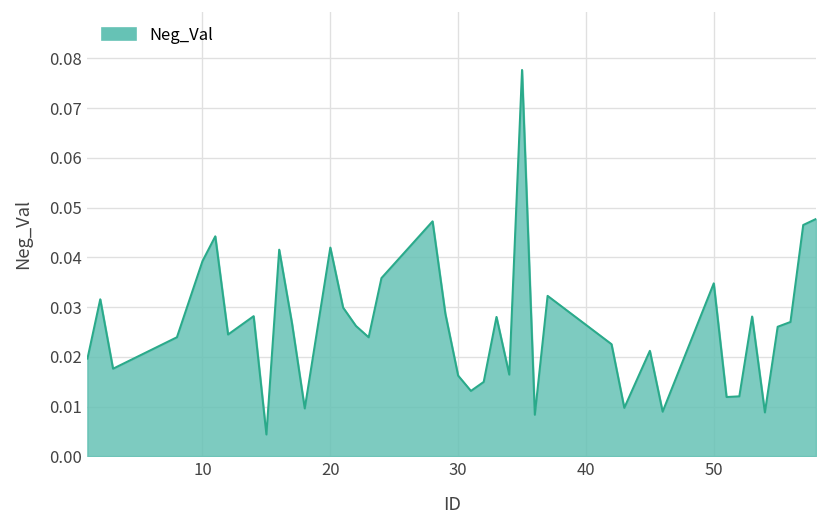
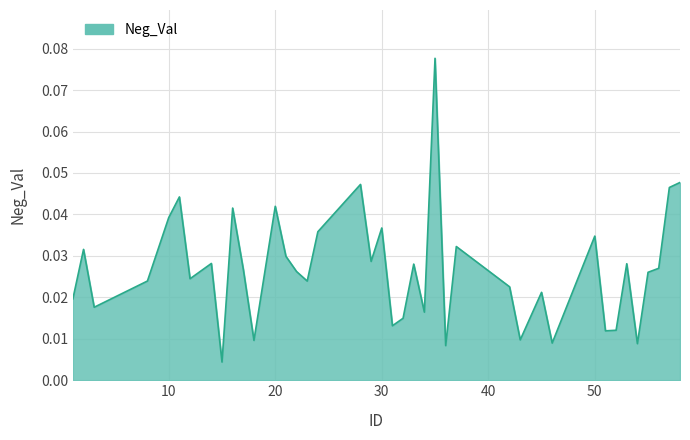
30: 0.016 -> 0.037
